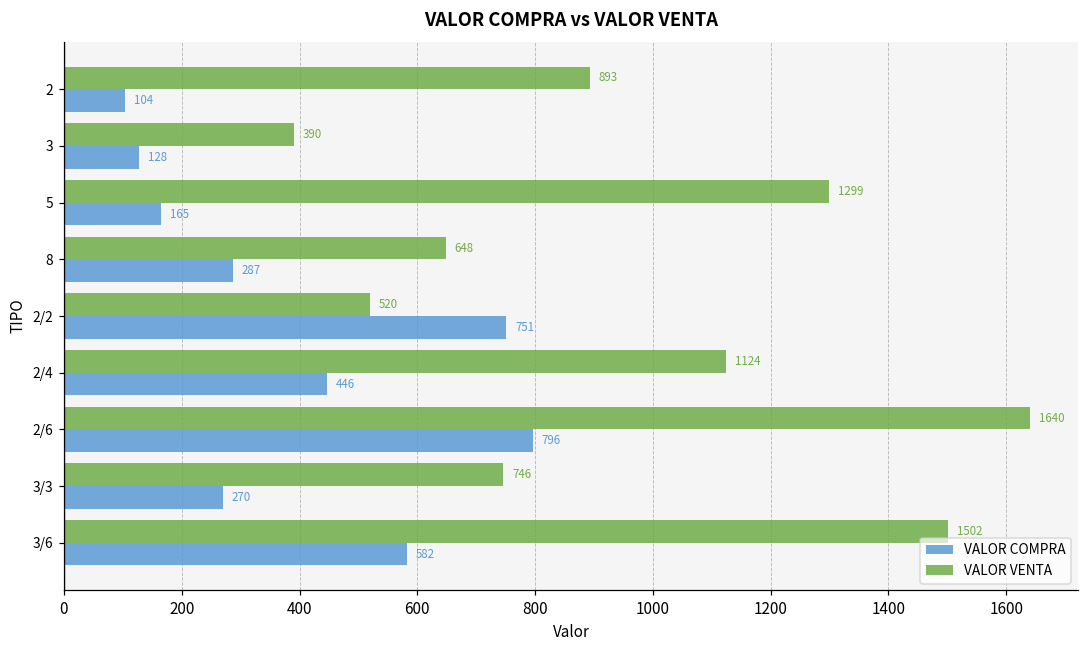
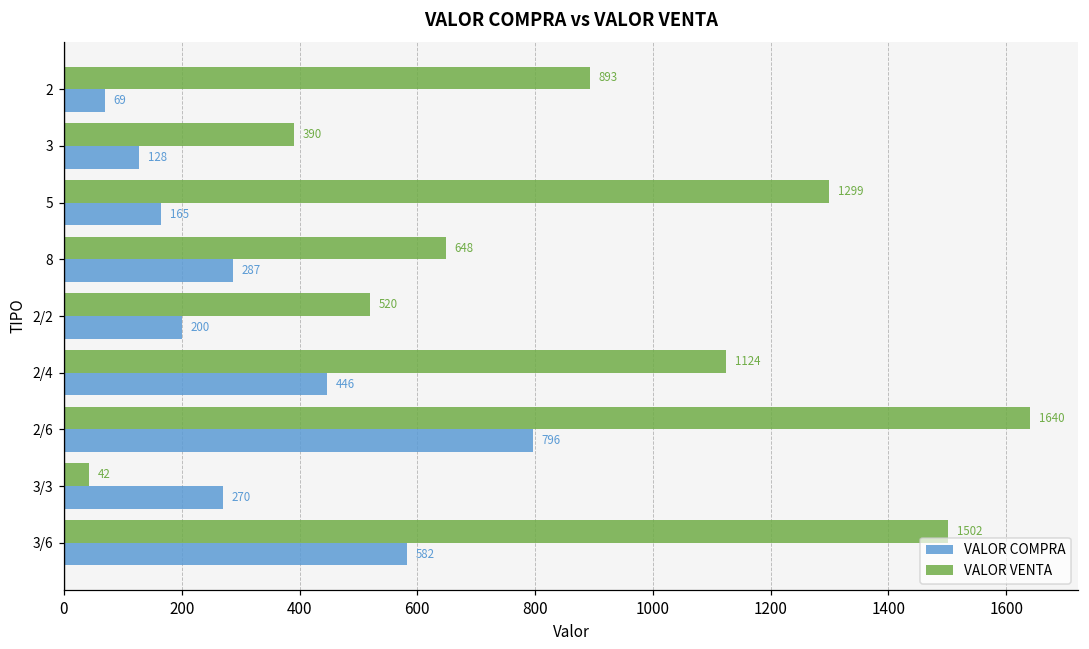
VALOR COMPRA, 2: 104 -> 69
VALOR COMPRA, 2/2: 751 -> 200
VALOR VENTA, 3/3: 746 -> 42
